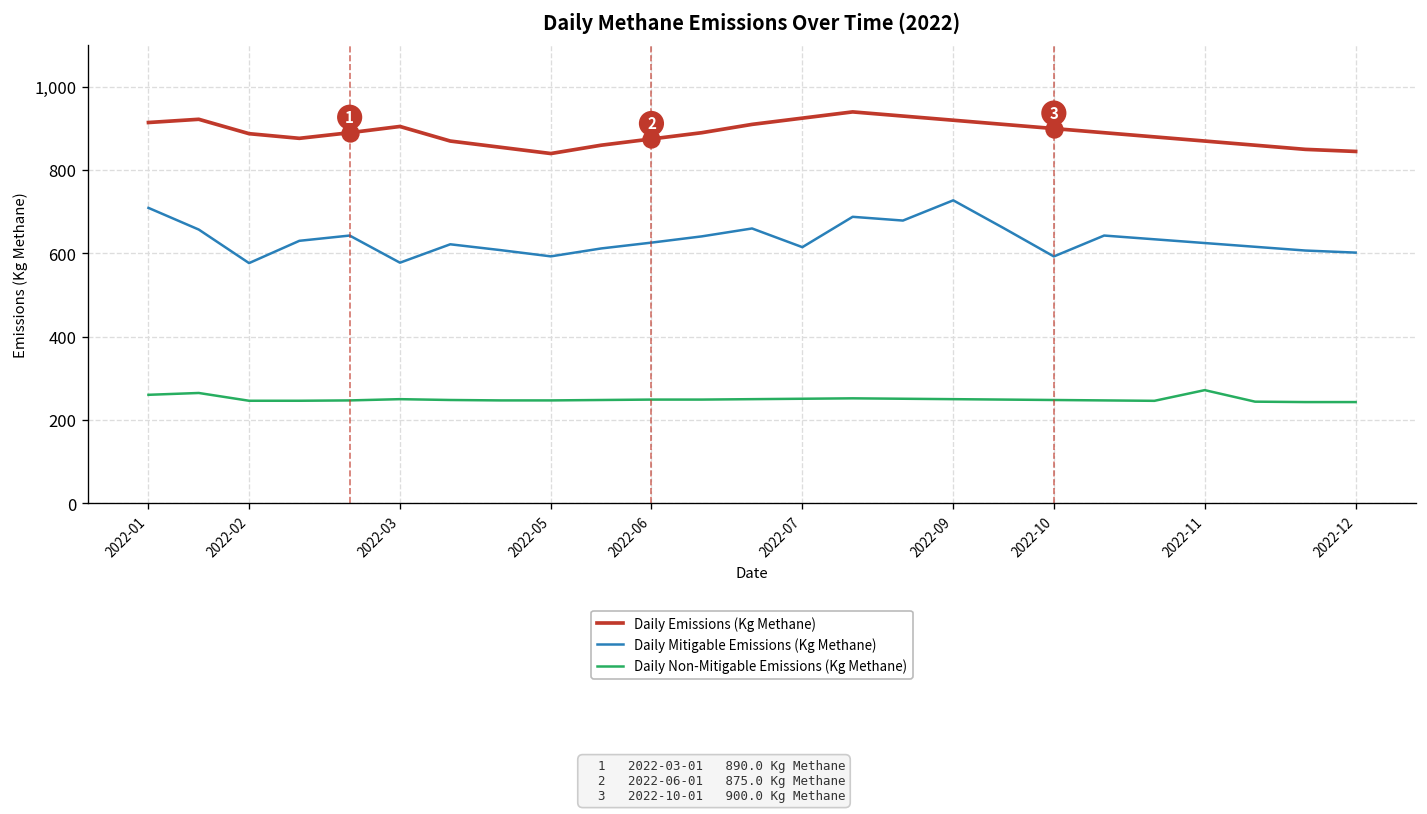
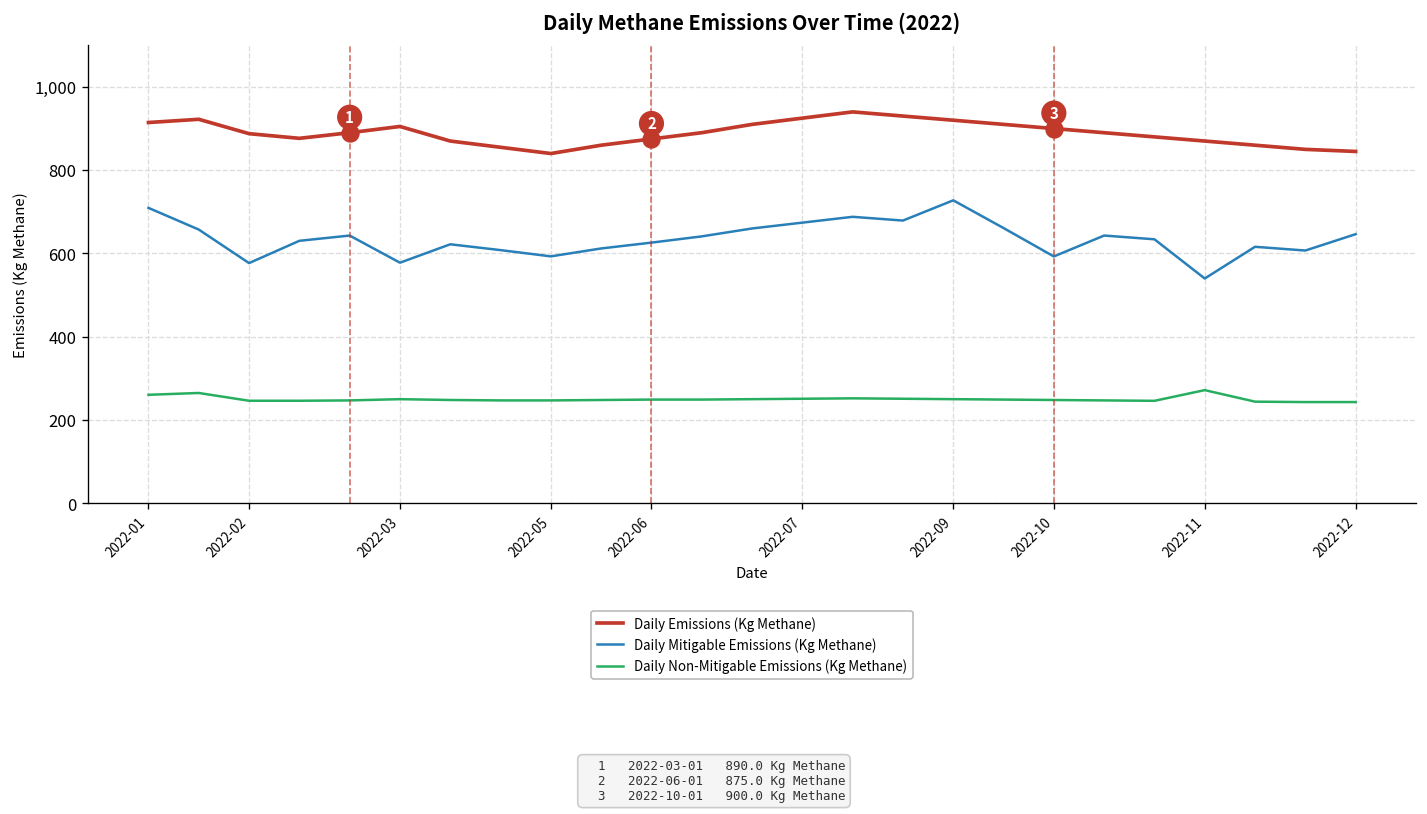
Daily Mitigable Emissions (Kg Methane), 2022-07: 620 -> 670
Daily Mitigable Emissions (Kg Methane), 2022-11: 630 -> 540
Daily Mitigable Emissions (Kg Methane), 2022-12: 600 -> 650
